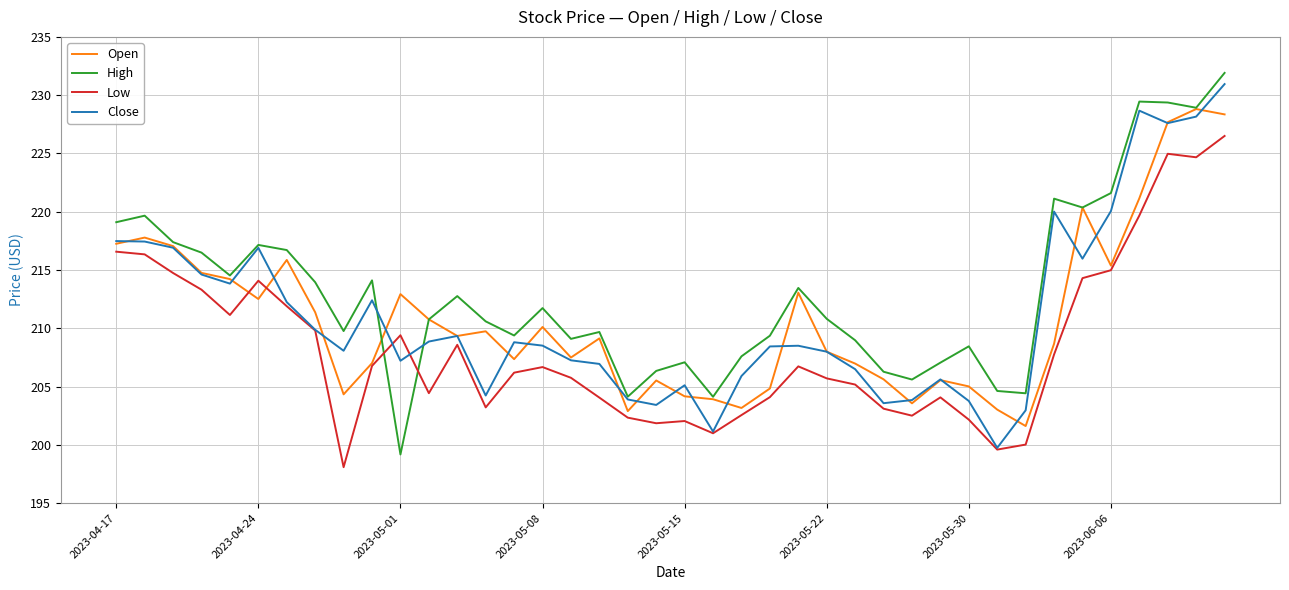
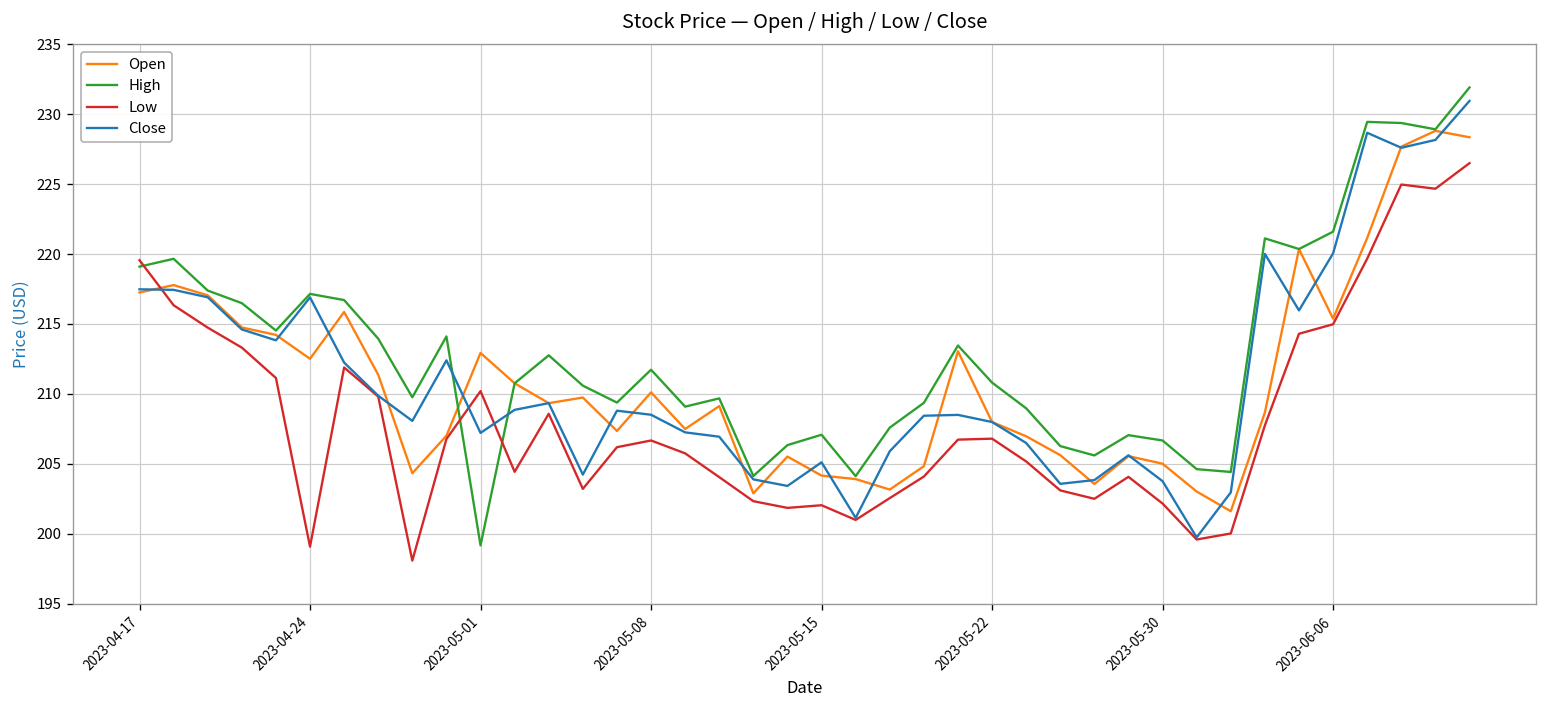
Low, 2023-04-17: 216.6 -> 219.6
Low, 2023-04-24: 214.1 -> 199.1
Low, 2023-05-01: 209.4 -> 210.2
Low, 2023-05-22: 205.7 -> 206.8
High, 2023-05-30: 208.5 -> 206.7
